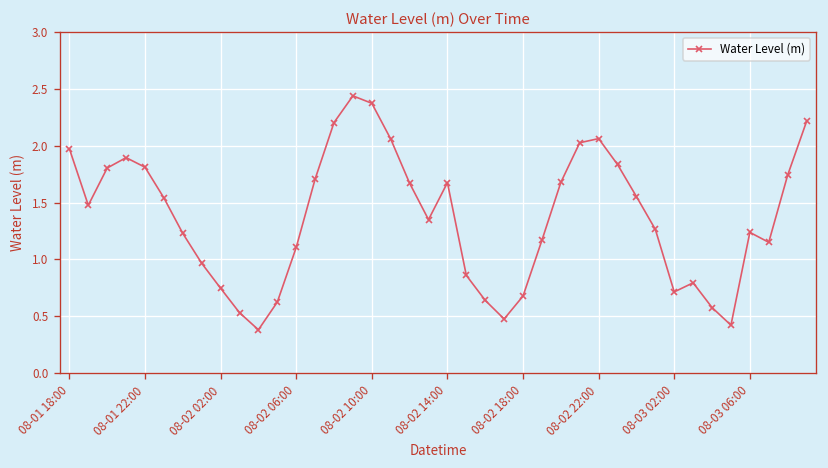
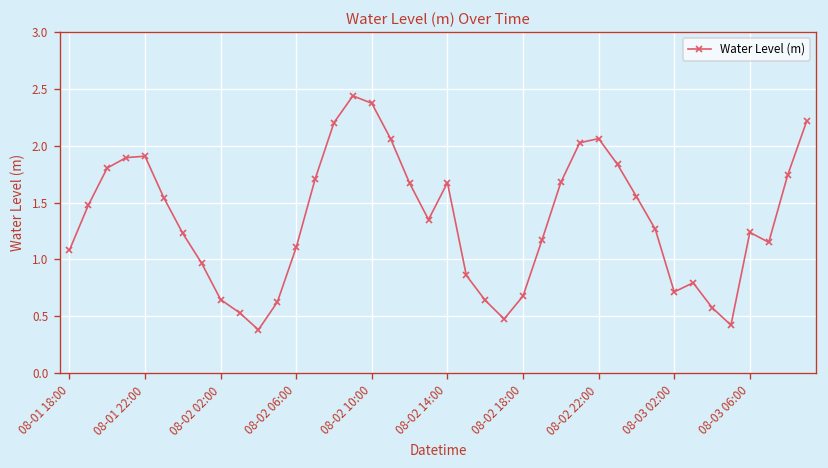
08-01 18:00: 2.0 -> 1.1
08-01 22:00: 1.8 -> 1.9
08-02 02:00: 0.7 -> 0.6
